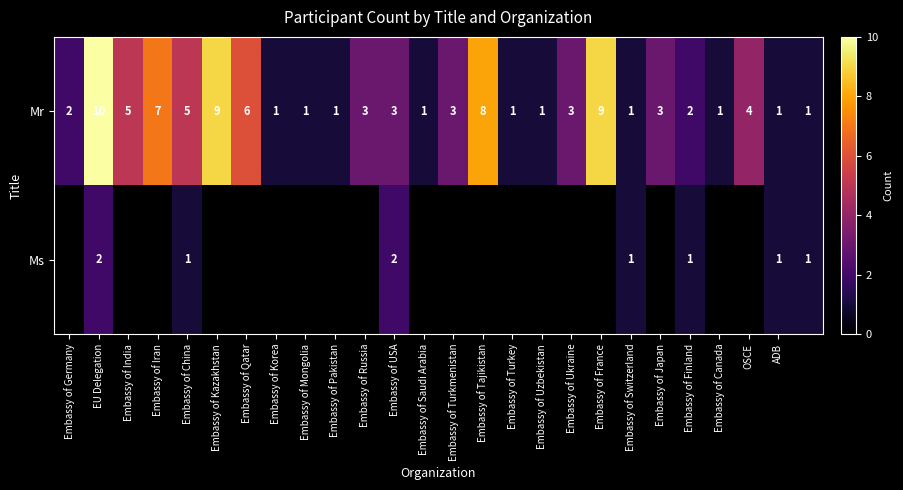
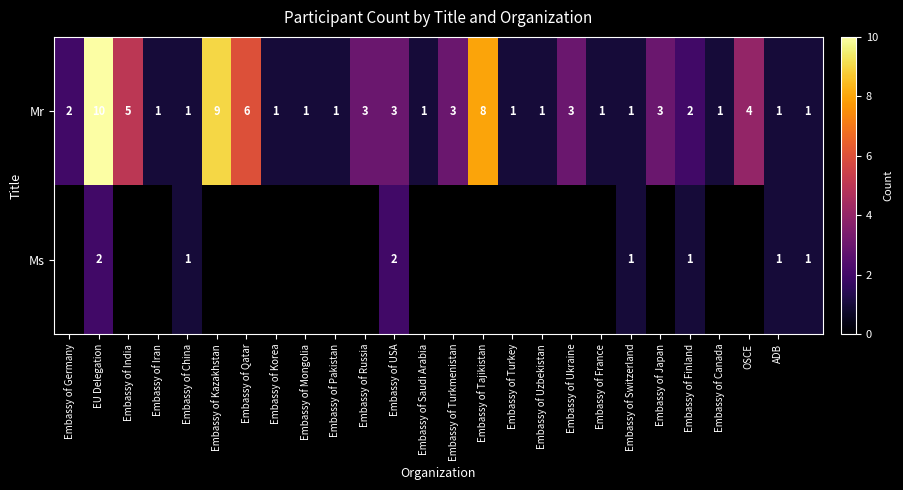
Mr, Embassy of Iran: 7 -> 1
Mr, Embassy of China: 5 -> 1
Mr, Embassy of France: 9 -> 1
